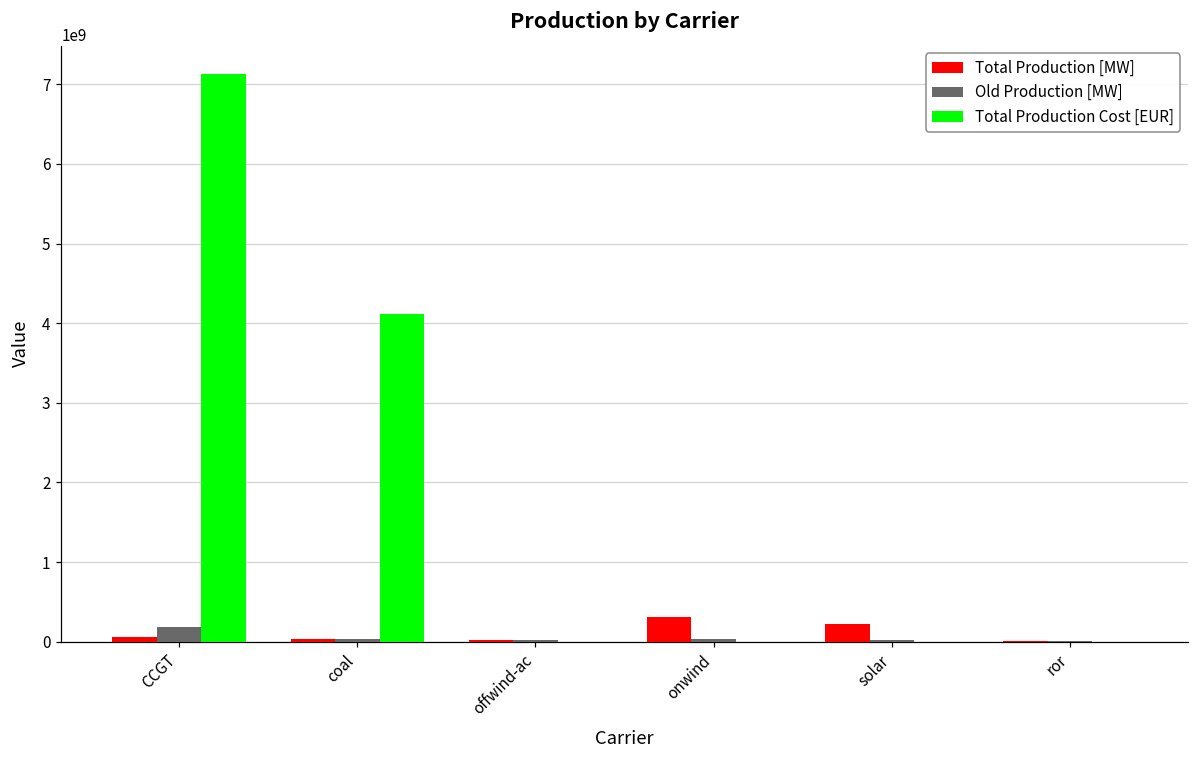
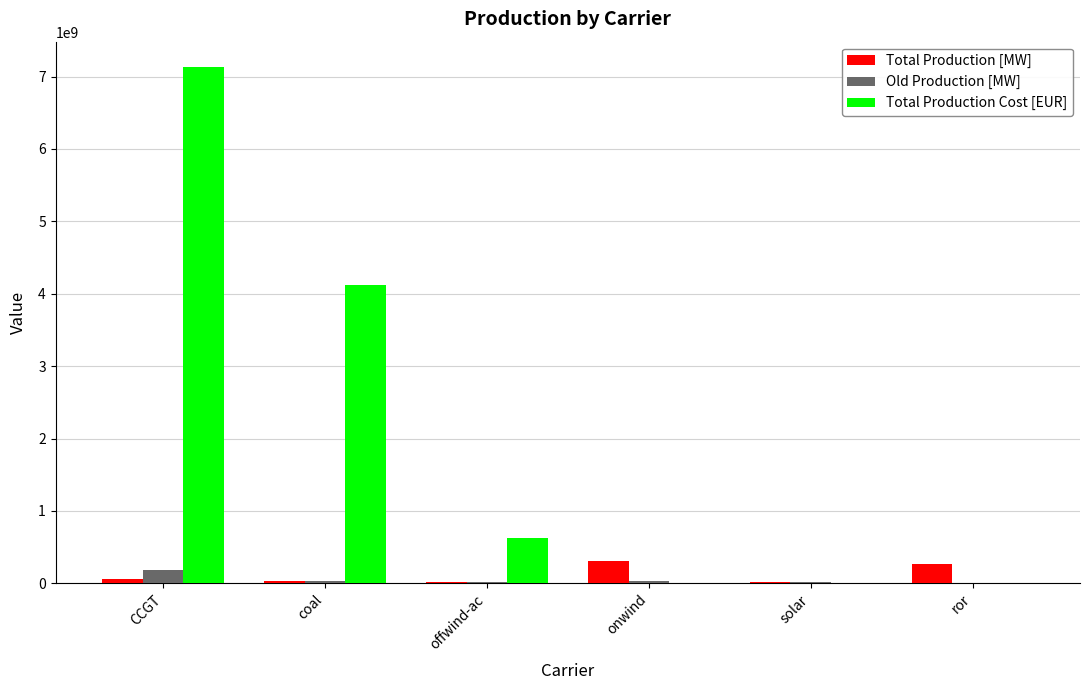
Total Production Cost [EUR], offwind-ac: 0 -> 600000000
Total Production [MW], solar: 200000000 -> 0
Total Production [MW], ror: 0 -> 300000000
